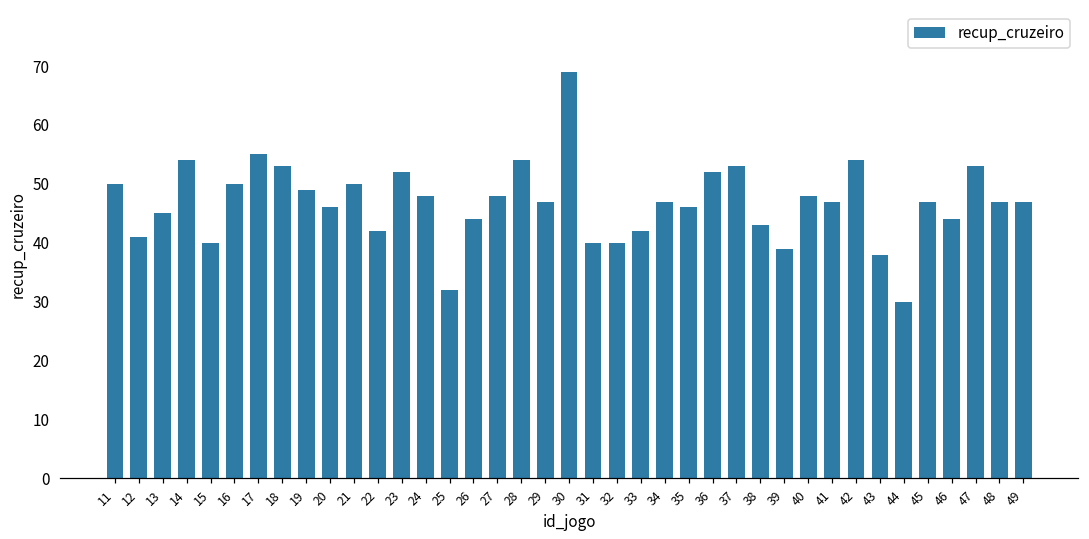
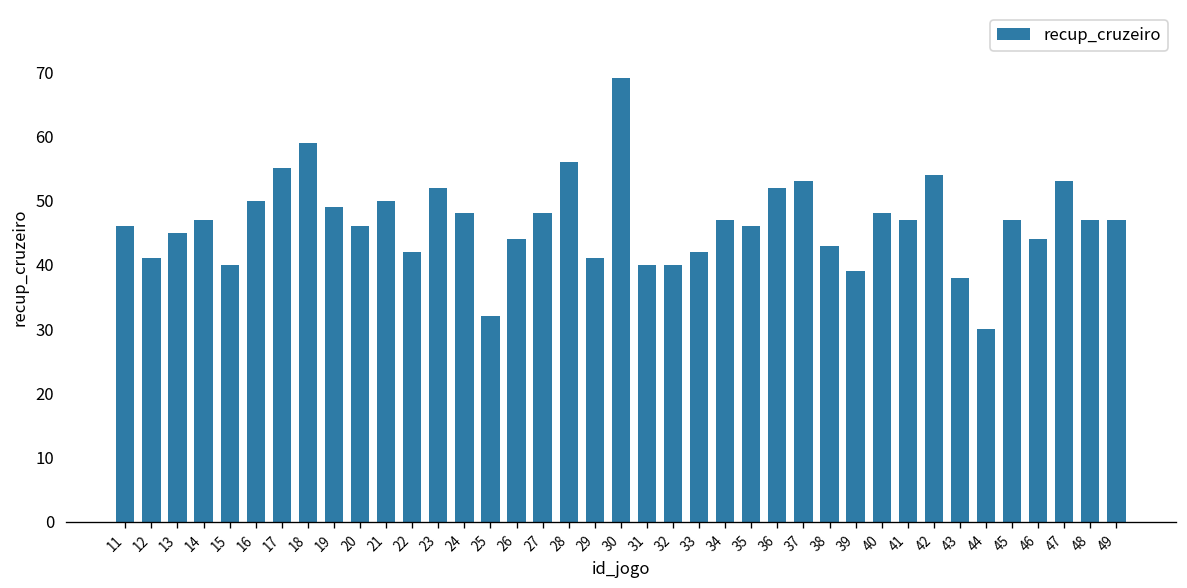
11: 50 -> 46
14: 54 -> 47
18: 53 -> 59
28: 54 -> 56
29: 47 -> 41
